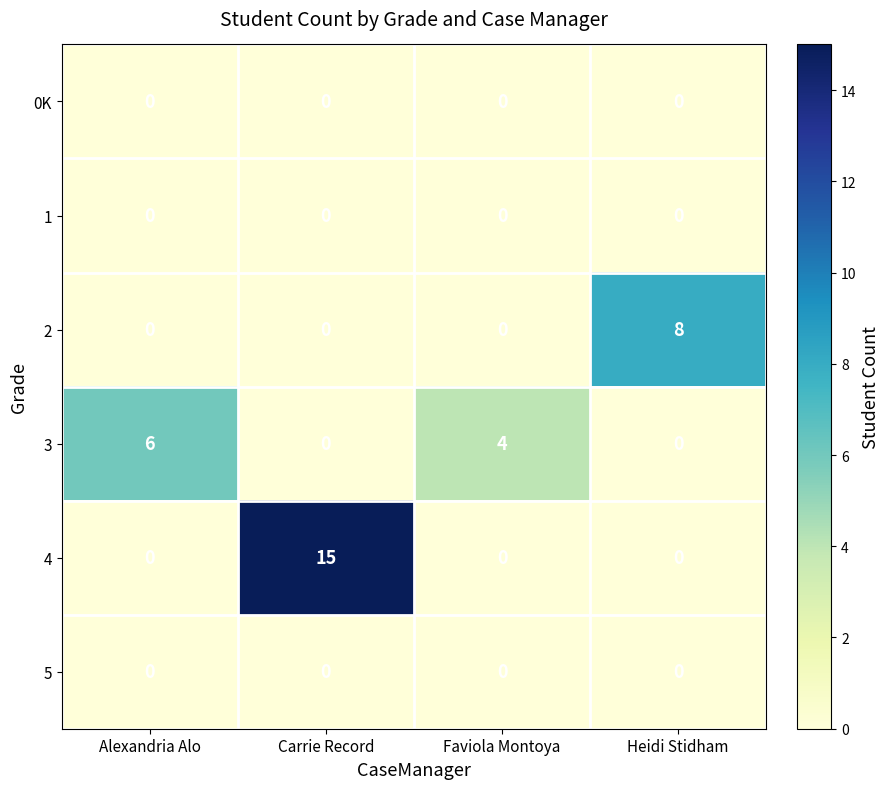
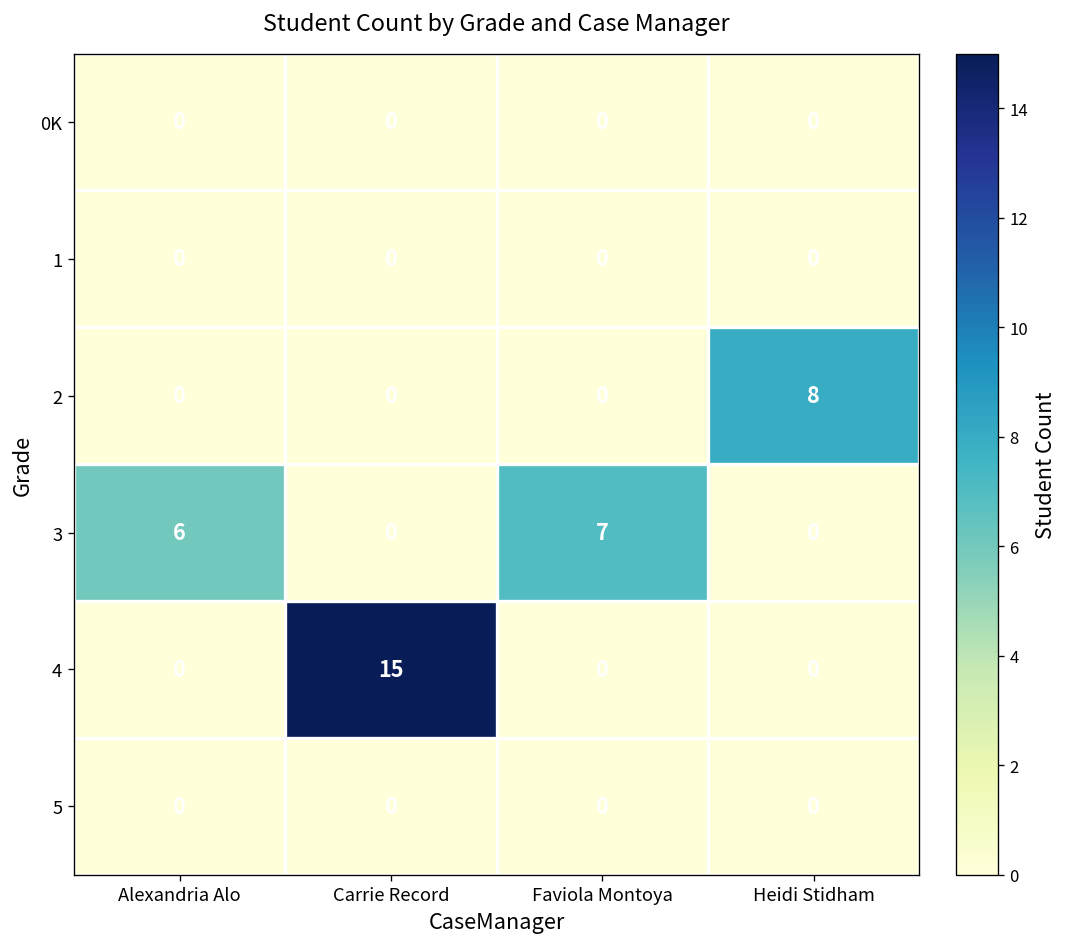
3, Faviola Montoya: 4 -> 7
